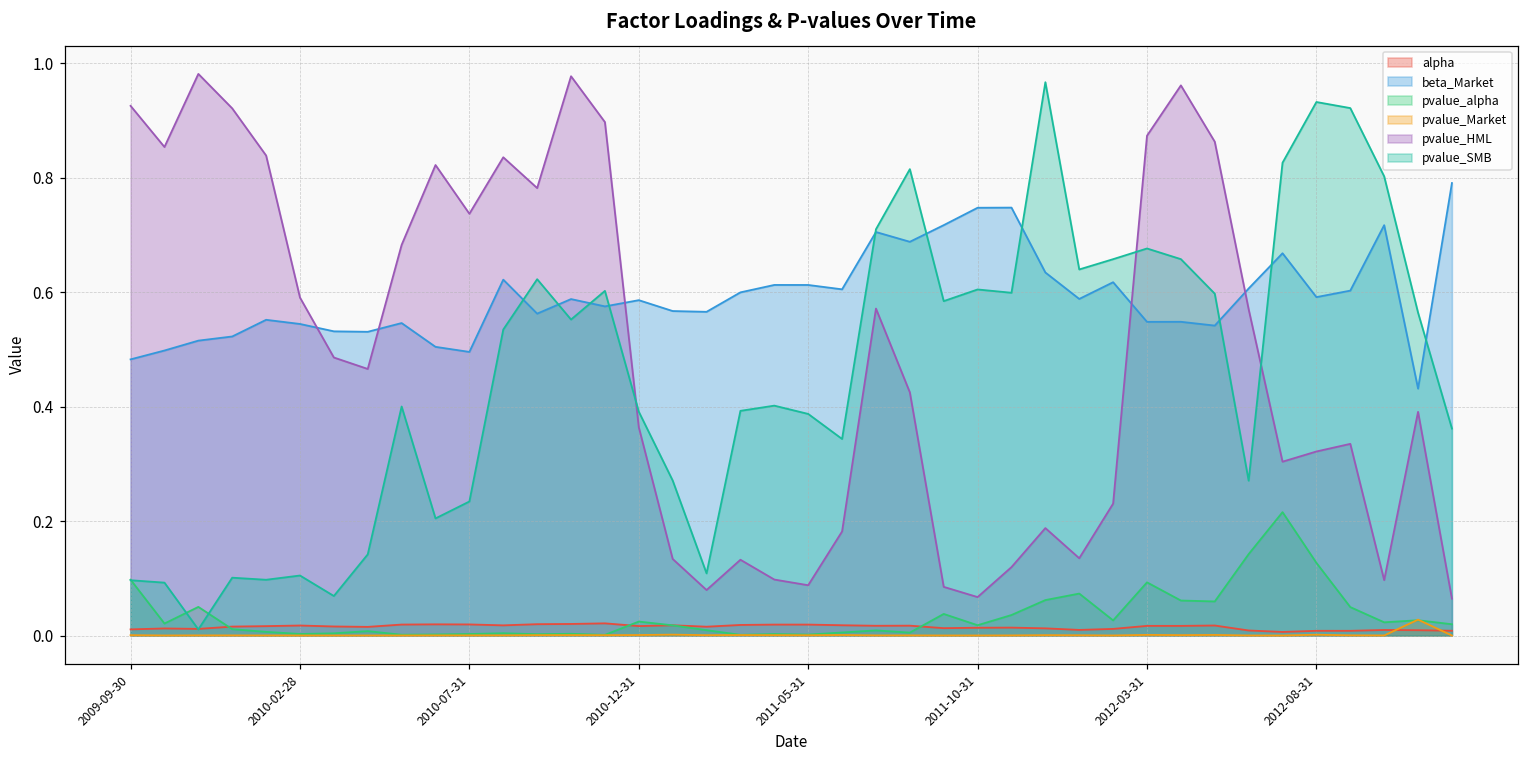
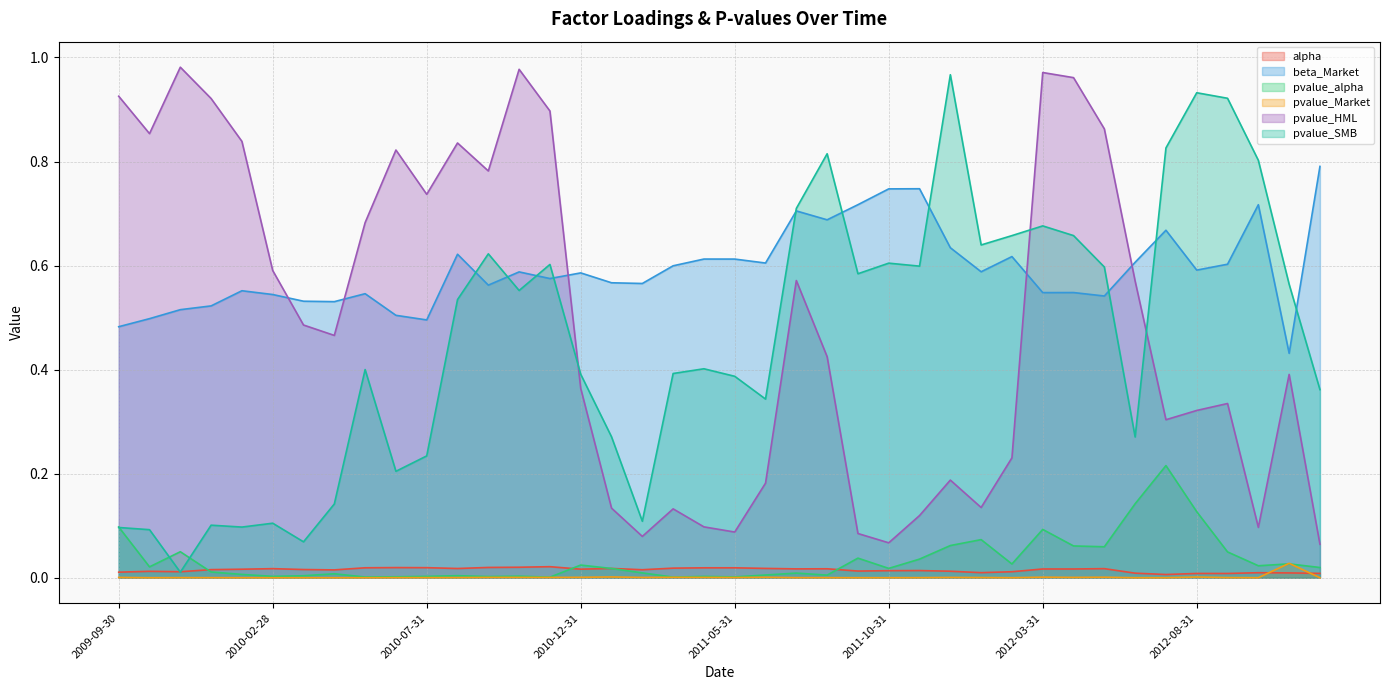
pvalue_HML, 2012-03-31: 0.87 -> 0.97
